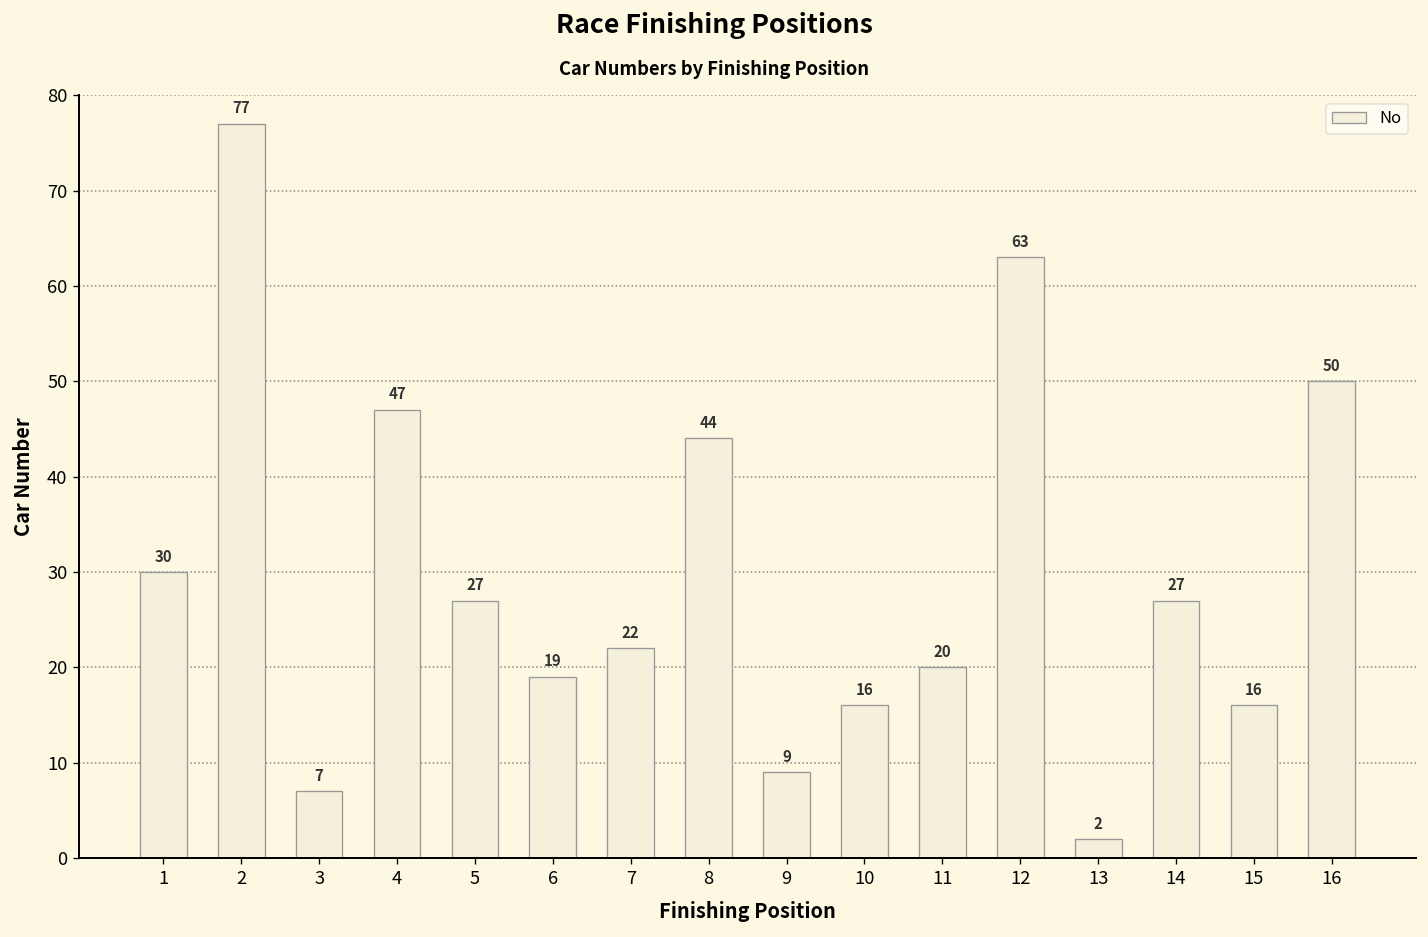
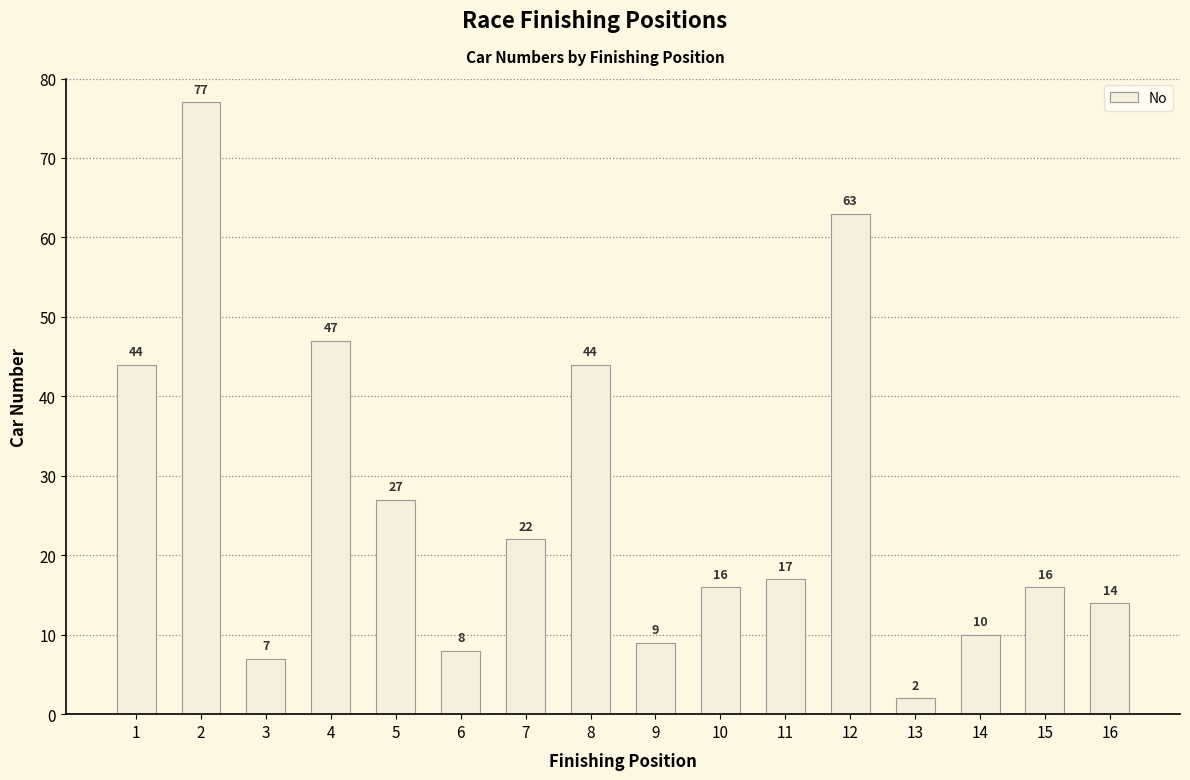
1: 30 -> 44
6: 19 -> 8
11: 20 -> 17
14: 27 -> 10
16: 50 -> 14
